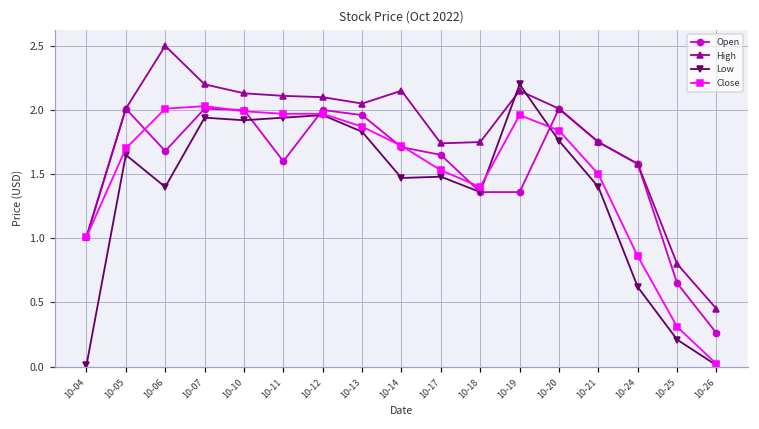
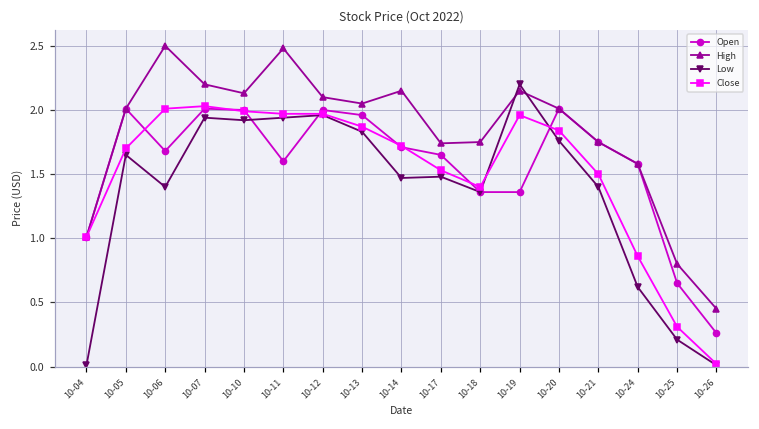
High, 10-11: 2.11 -> 2.48
